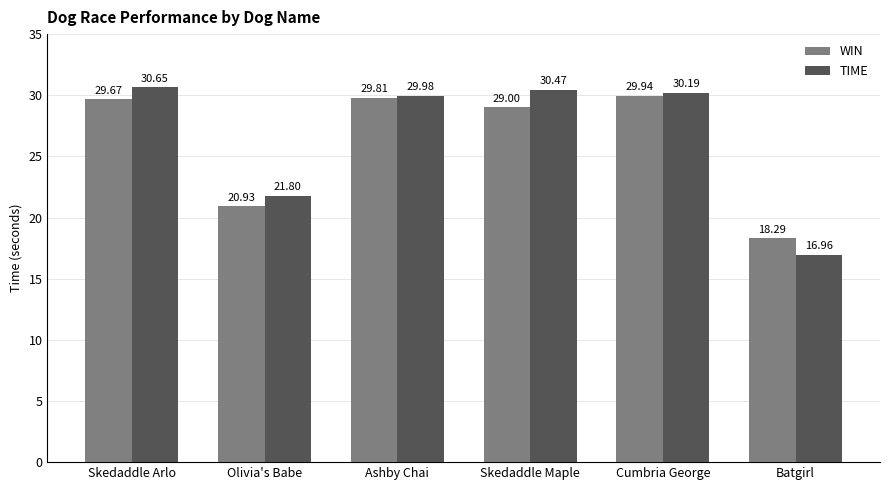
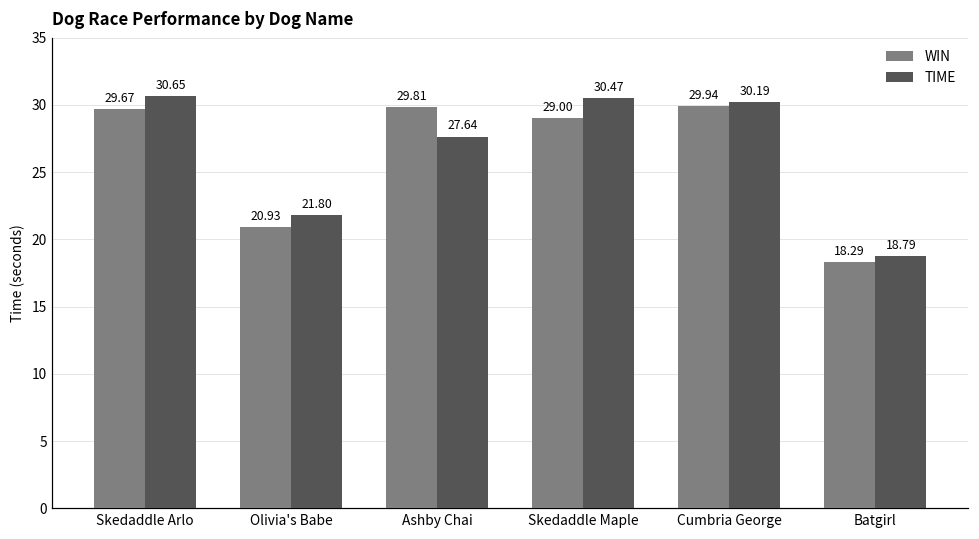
TIME, Ashby Chai: 29.98 -> 27.64
TIME, Batgirl: 16.96 -> 18.79
